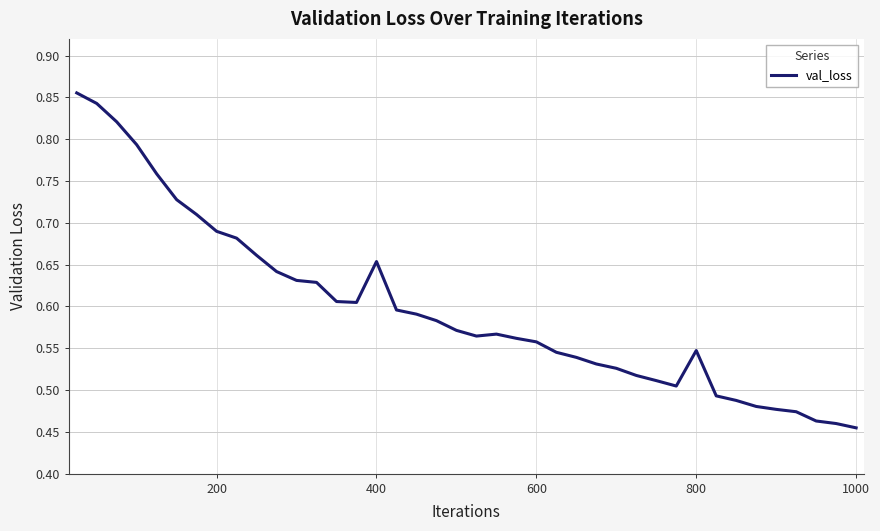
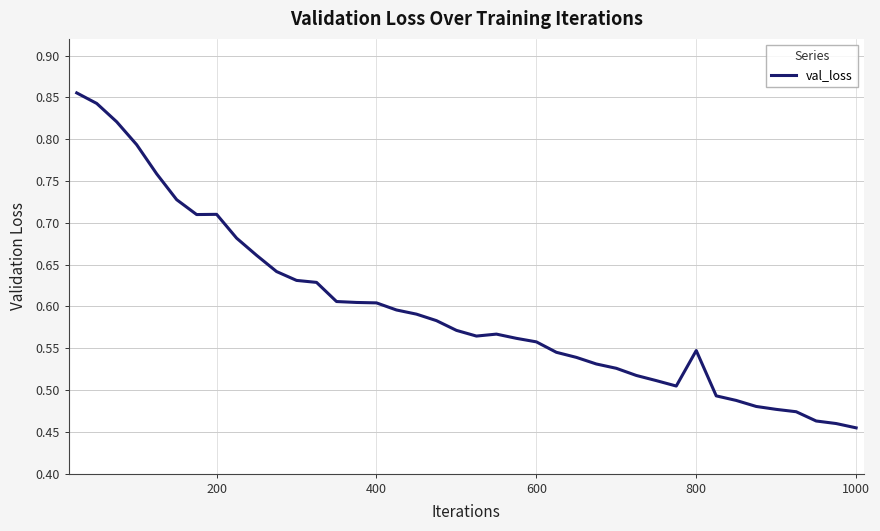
200: 0.69 -> 0.71
400: 0.65 -> 0.60
